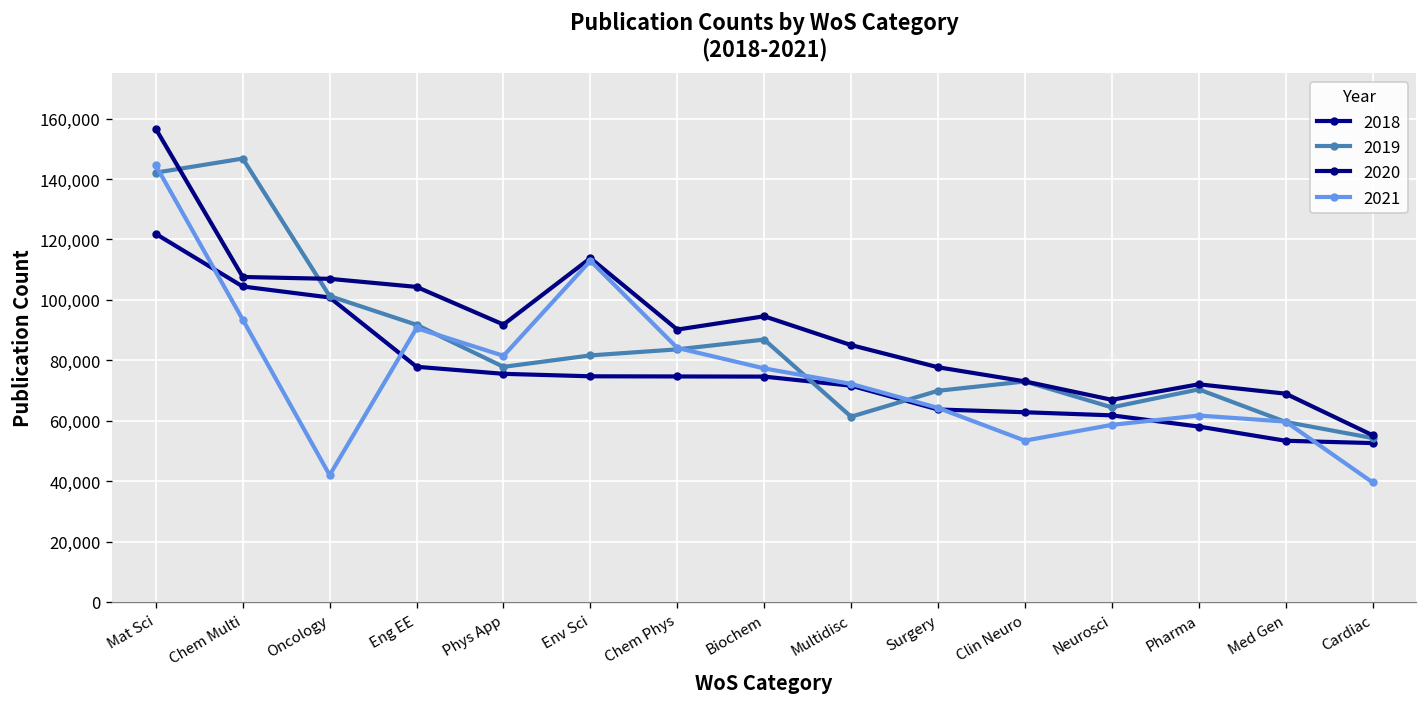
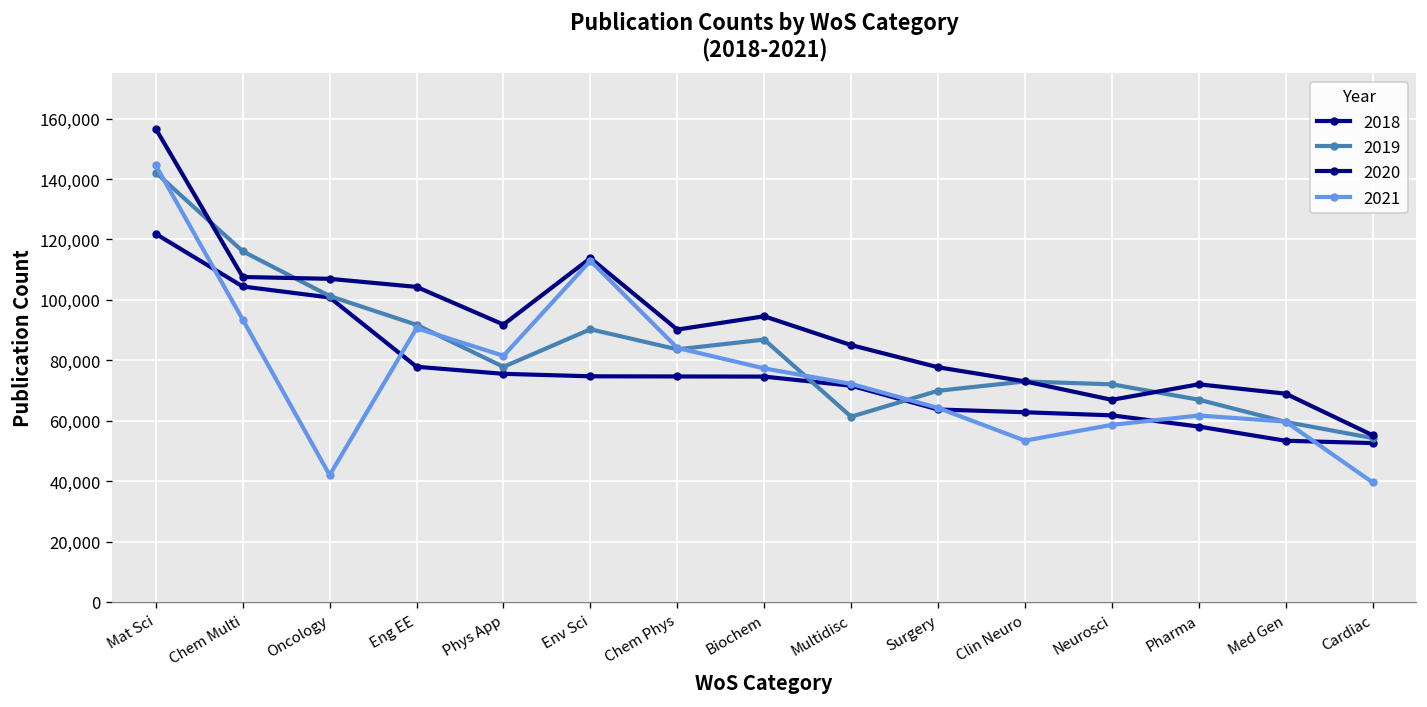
2019, Chem Multi: 147,000 -> 116,000
2019, Env Sci: 82,000 -> 90,000
2019, Neurosci: 64,000 -> 72,000
2019, Pharma: 70,000 -> 67,000
